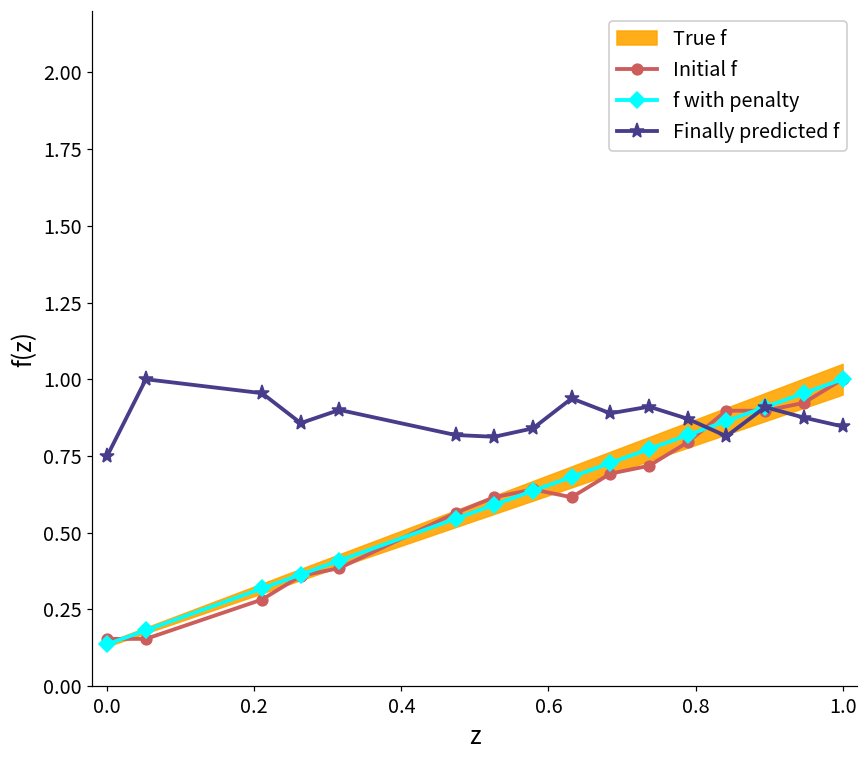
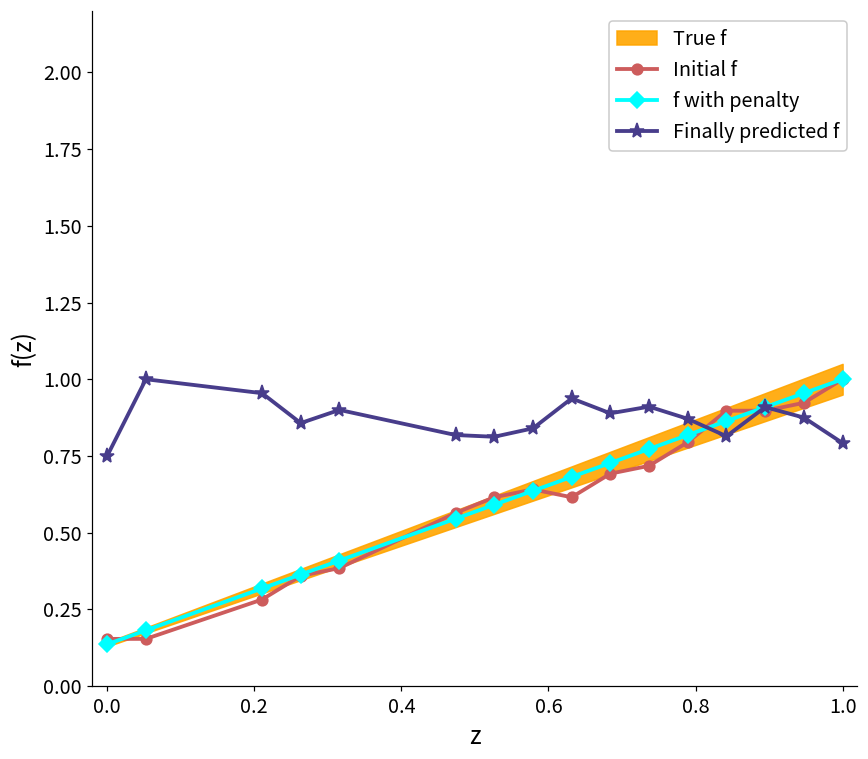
Finally predicted f, 1.0: 0.85 -> 0.79
